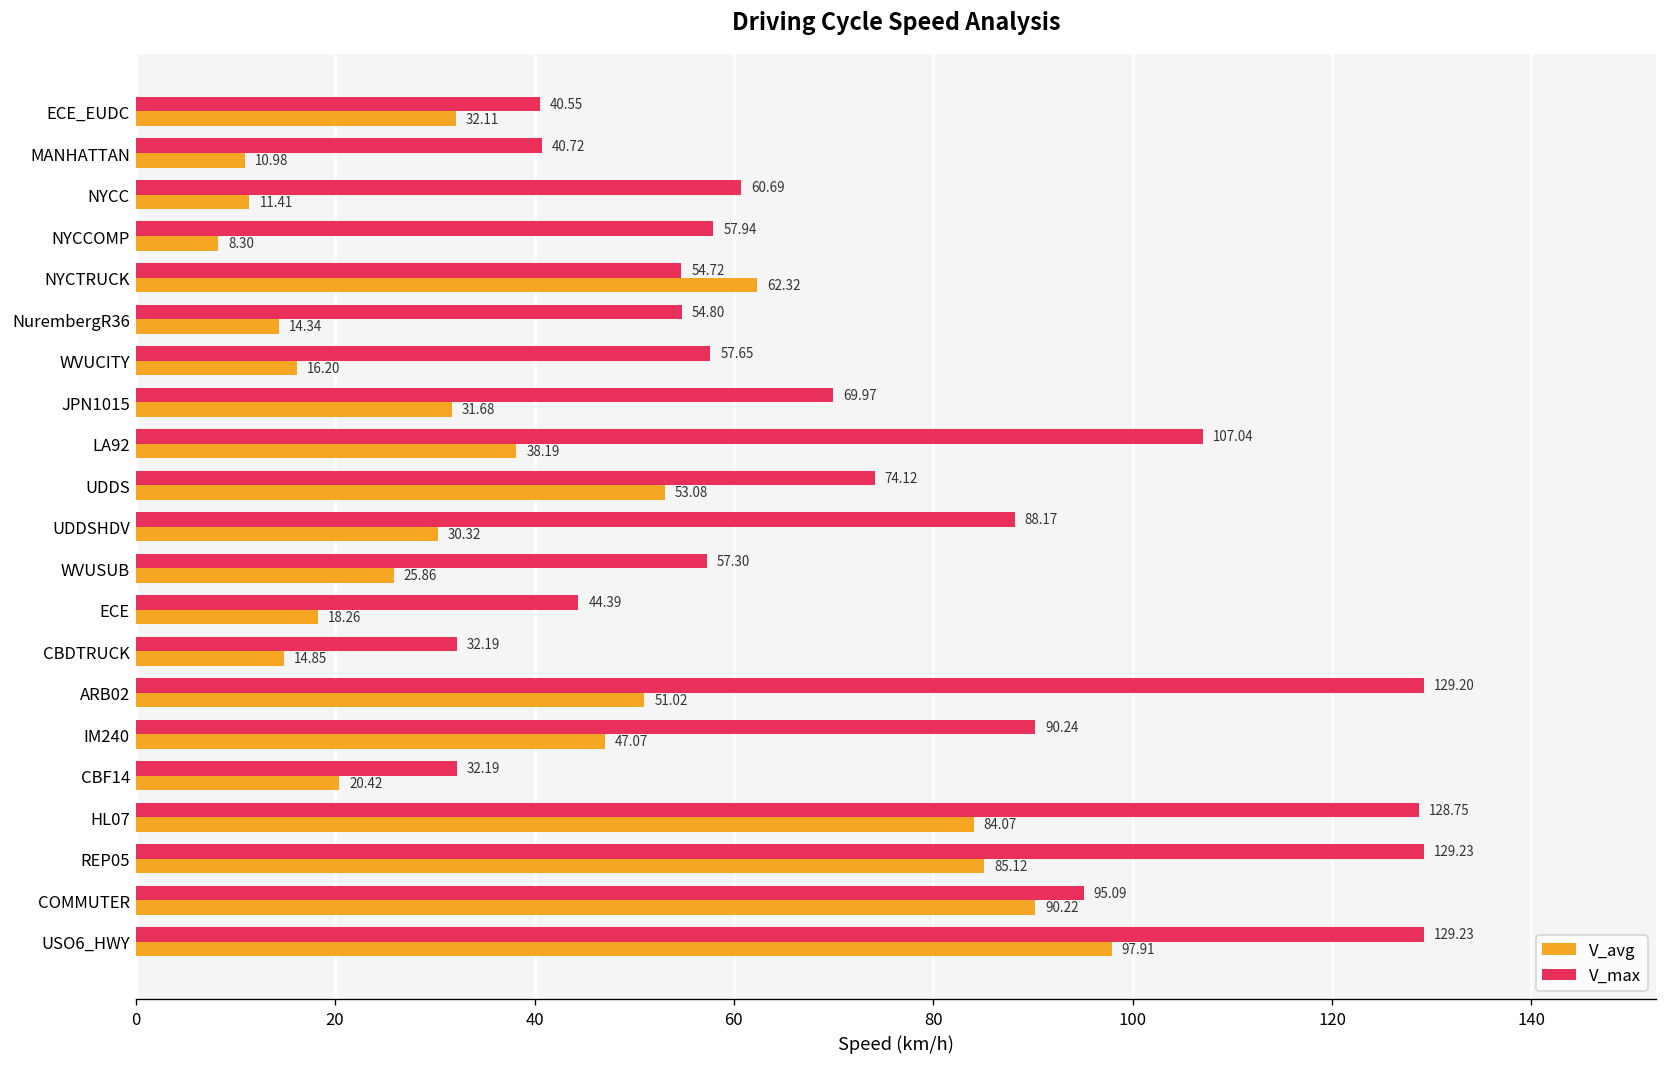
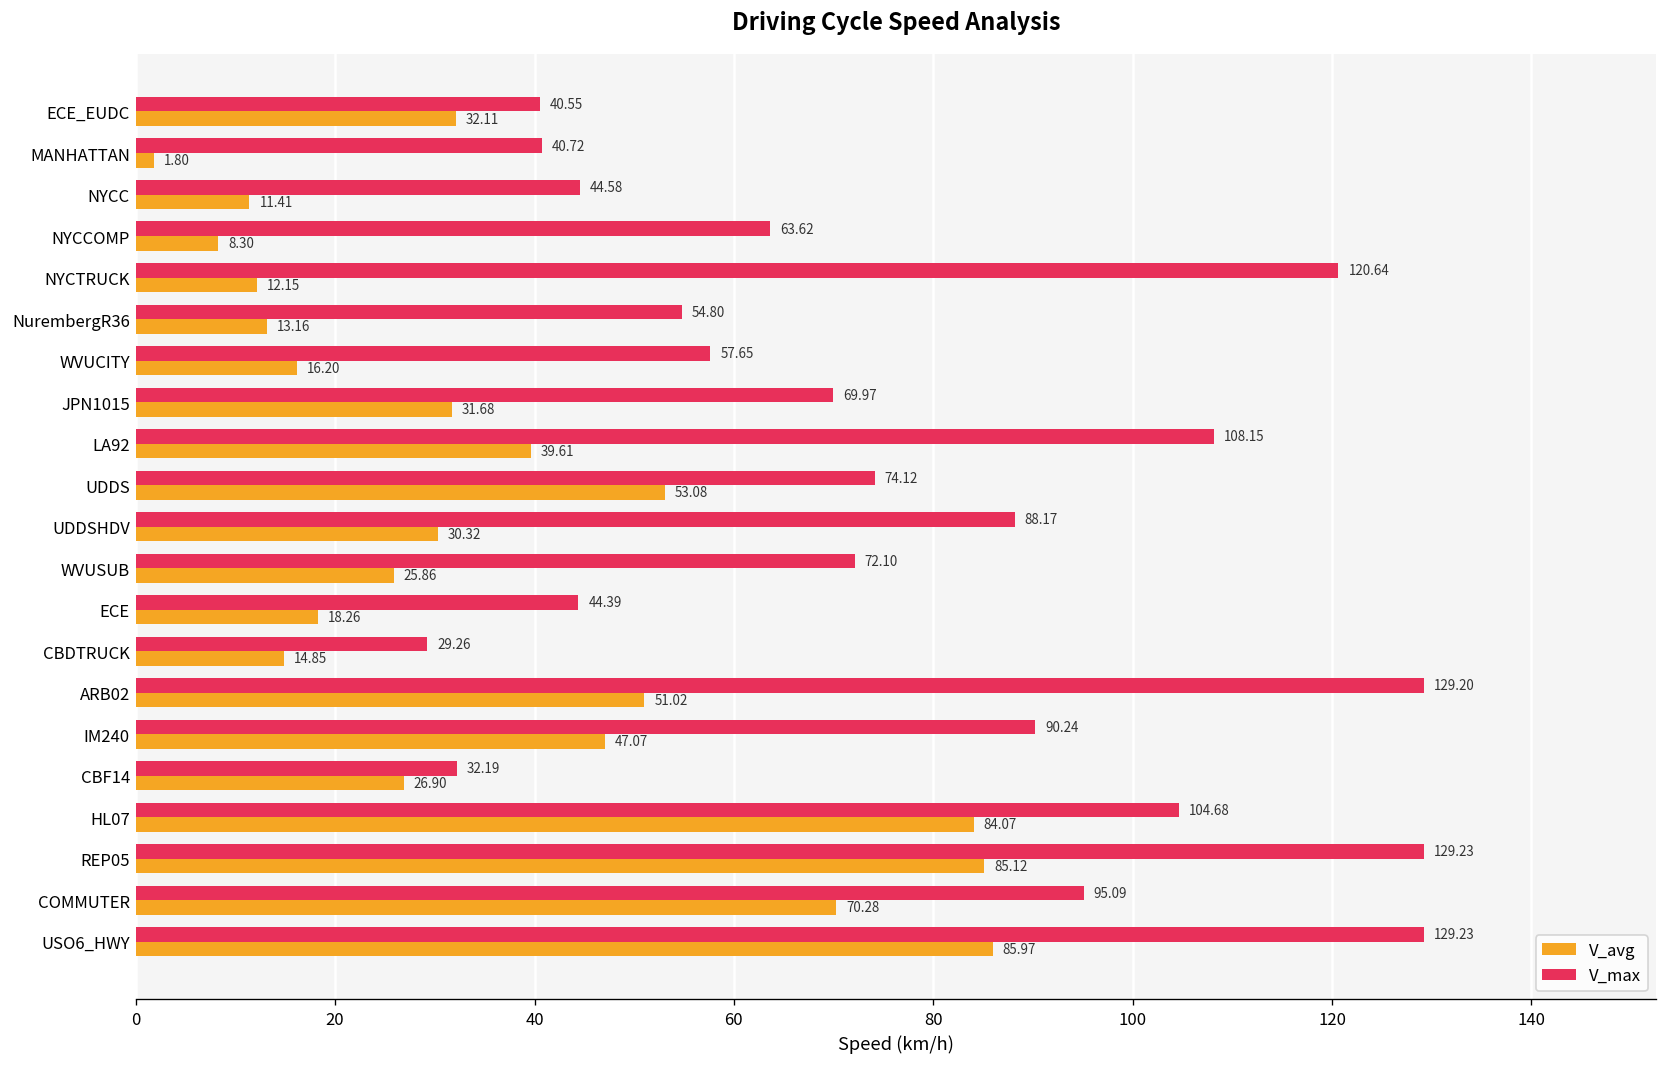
V_avg, MANHATTAN: 10.98 -> 1.80
V_max, NYCC: 60.69 -> 44.58
V_max, NYCCOMP: 57.94 -> 63.62
V_max, NYCTRUCK: 54.72 -> 120.64
V_avg, NYCTRUCK: 62.32 -> 12.15
V_avg, NurembergR36: 14.34 -> 13.16
V_max, LA92: 107.04 -> 108.15
V_avg, LA92: 38.19 -> 39.61
V_max, WVUSUB: 57.30 -> 72.10
V_max, CBDTRUCK: 32.19 -> 29.26
V_avg, CBF14: 20.42 -> 26.90
V_max, HL07: 128.75 -> 104.68
V_avg, COMMUTER: 90.22 -> 70.28
V_avg, USO6_HWY: 97.91 -> 85.97
